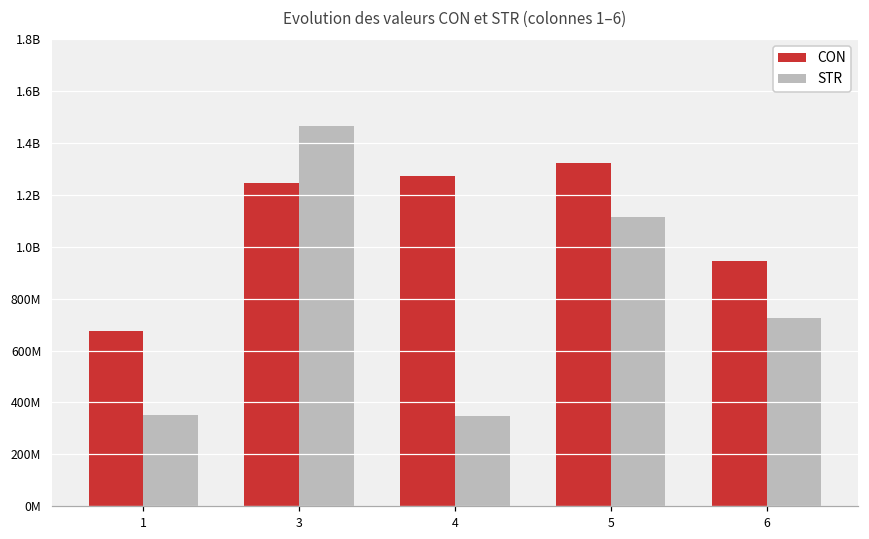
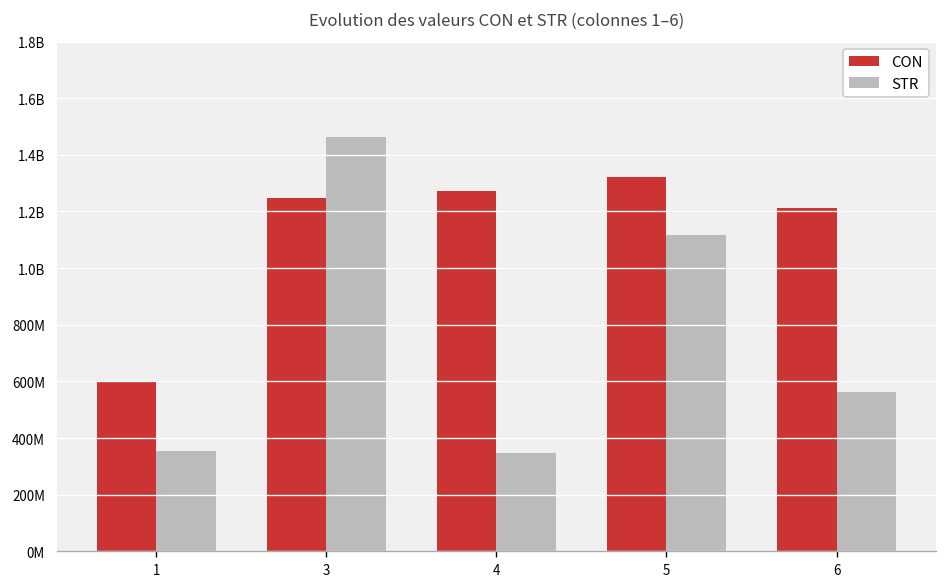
CON, 1: 670000000 -> 600000000
CON, 6: 940000000 -> 1210000000
STR, 6: 720000000 -> 560000000
